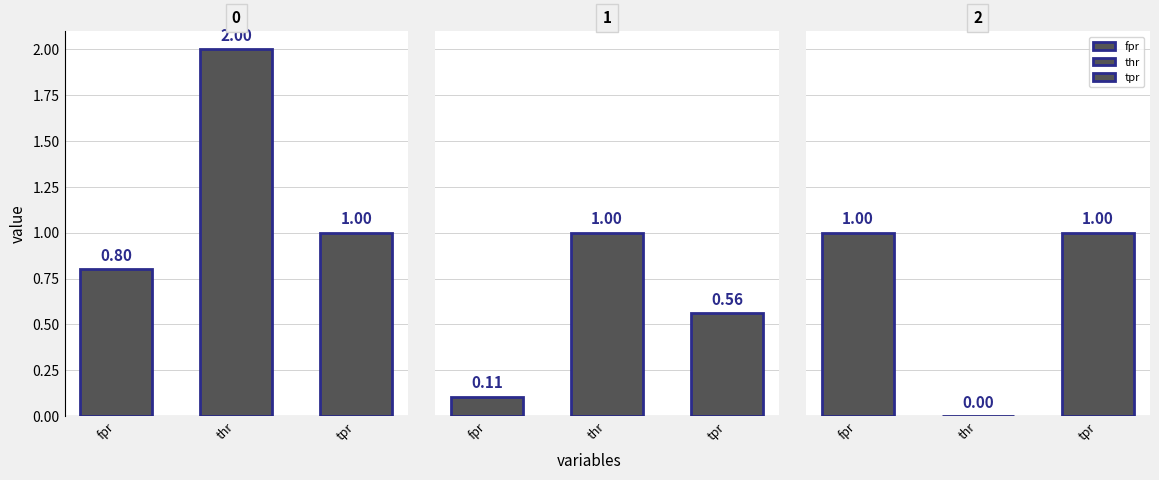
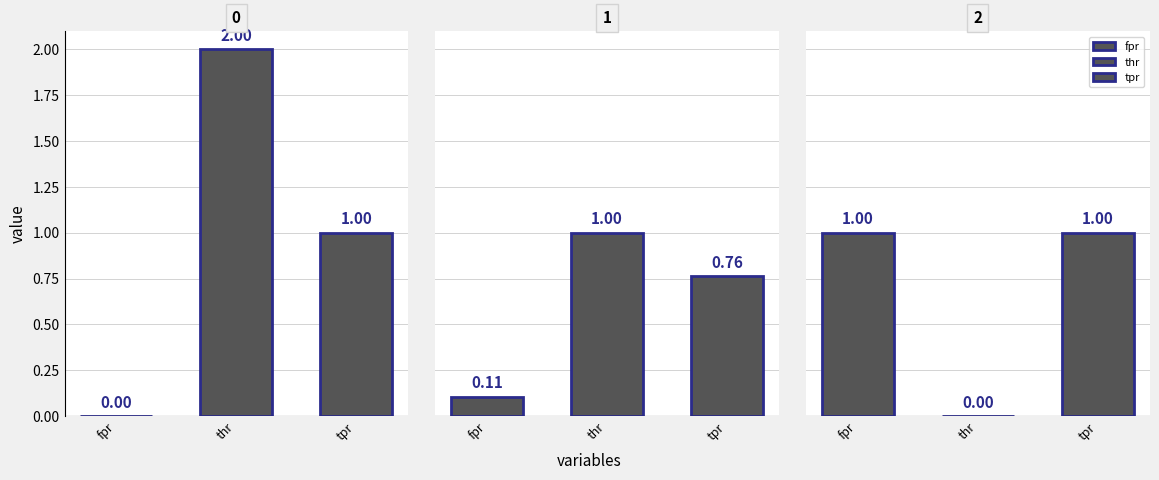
0, fpr: 0.80 -> 0.00
1, tpr: 0.56 -> 0.76
